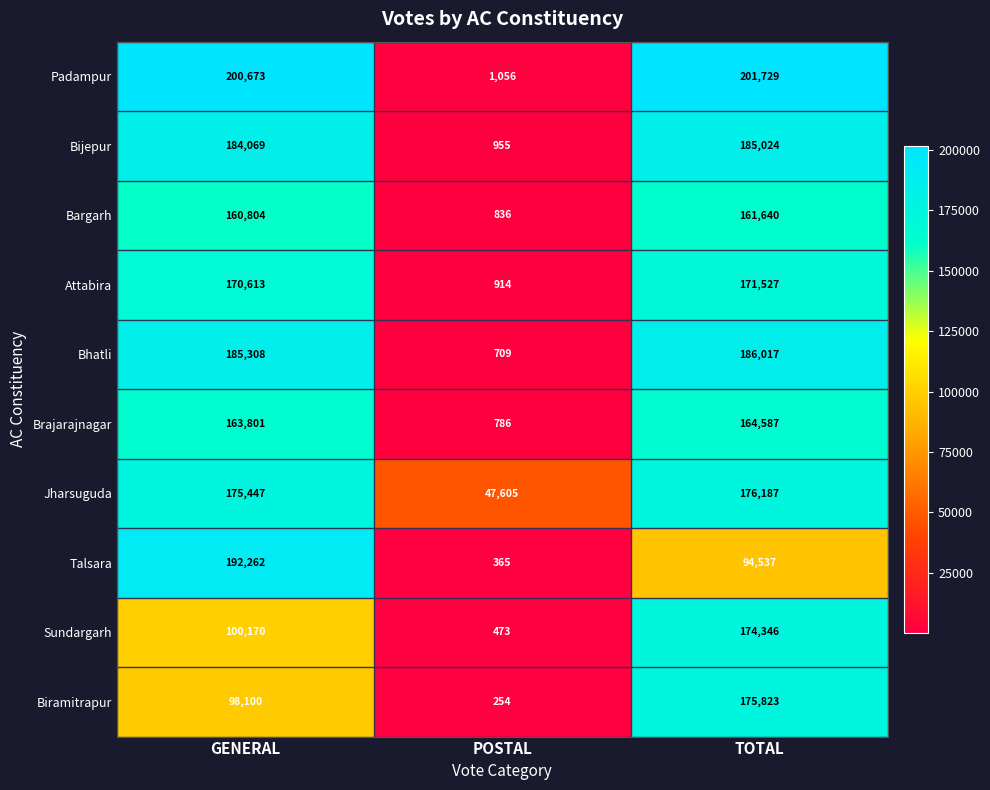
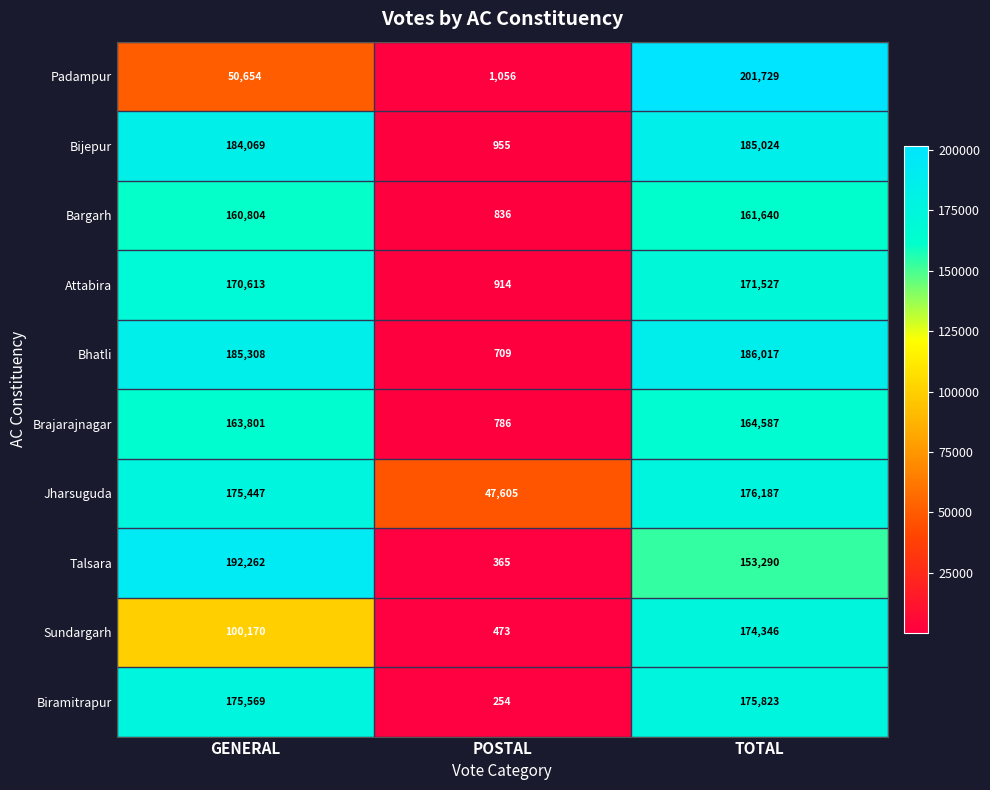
Padampur, GENERAL: 200,673 -> 50,654
Talsara, TOTAL: 94,537 -> 153,290
Biramitrapur, GENERAL: 98,100 -> 175,569
